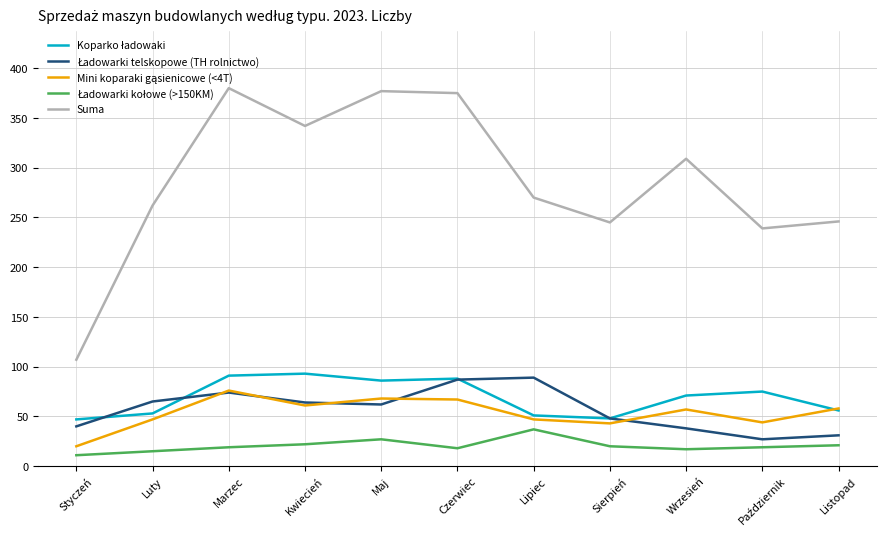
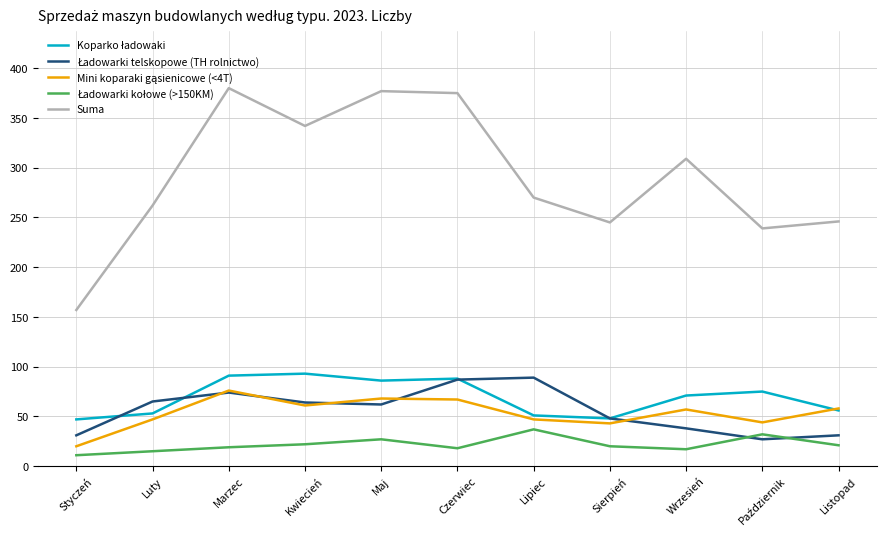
Ładowarki telskopowe (TH rolnictwo), Styczeń: 40 -> 30
Suma, Styczeń: 110 -> 160
Ładowarki kołowe (>150KM), Październik: 20 -> 30
